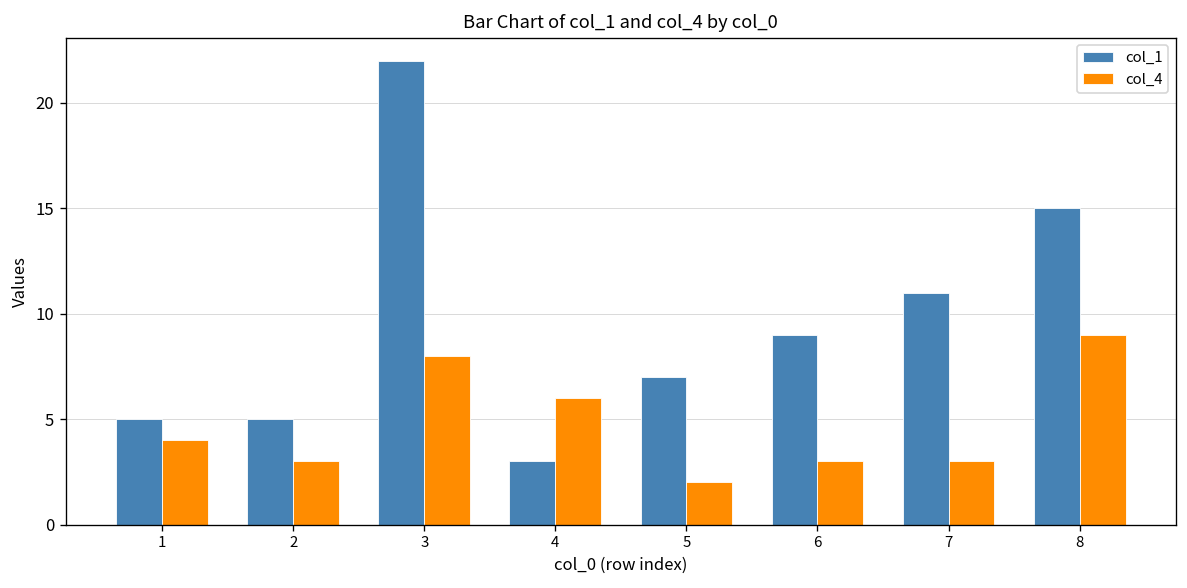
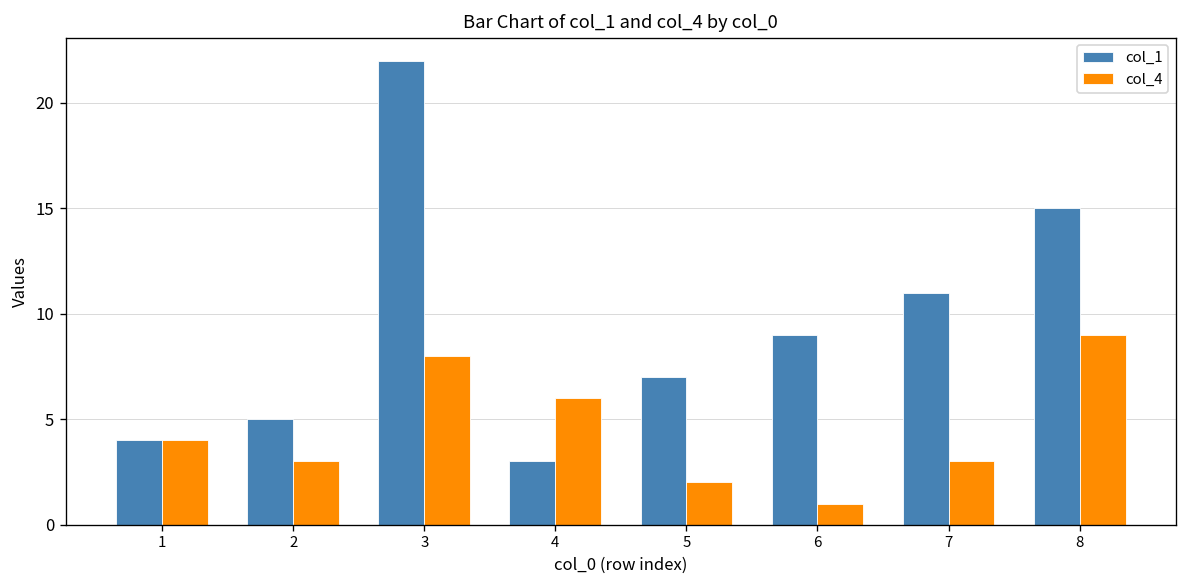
col_1, 1: 5 -> 4
col_4, 6: 3 -> 1
